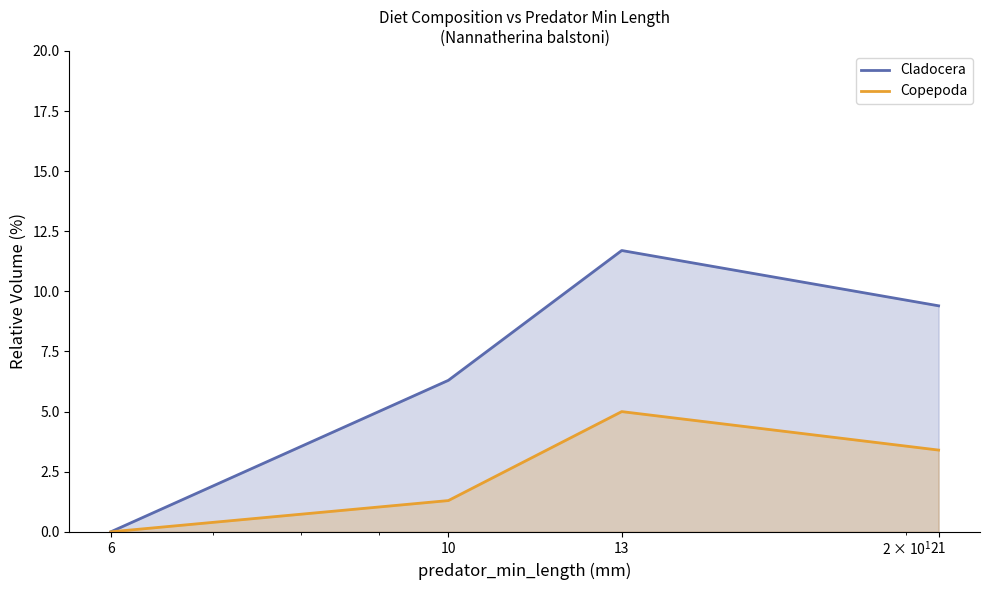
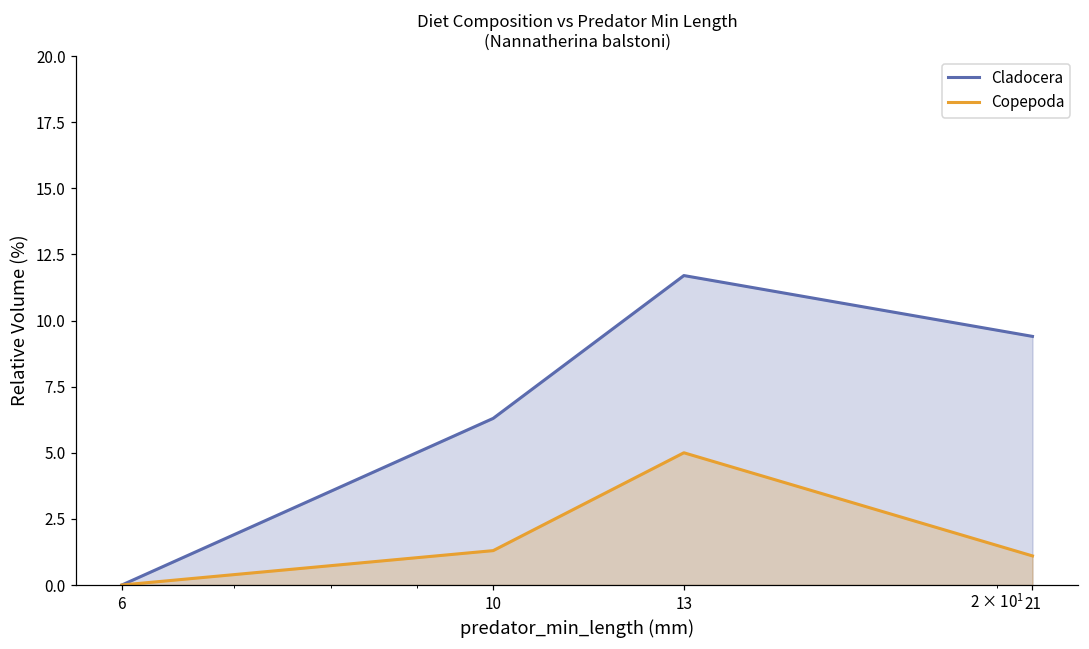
Copepoda, 21: 3.4 -> 1.1
